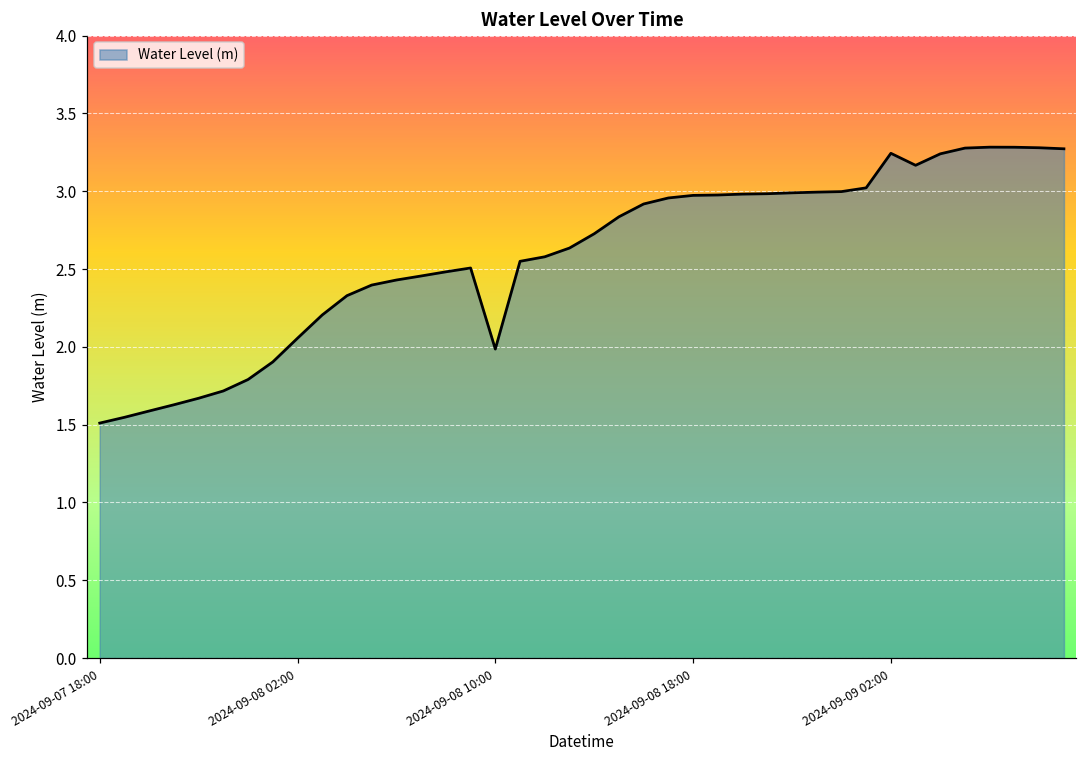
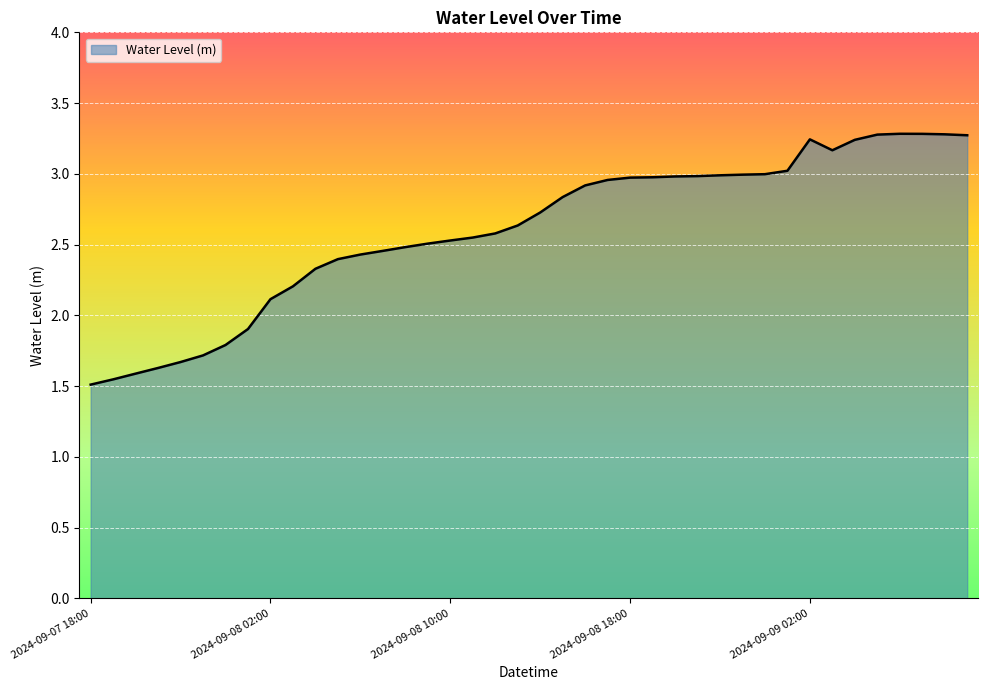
2024-09-08 02:00: 2.06 -> 2.11
2024-09-08 10:00: 1.99 -> 2.53
